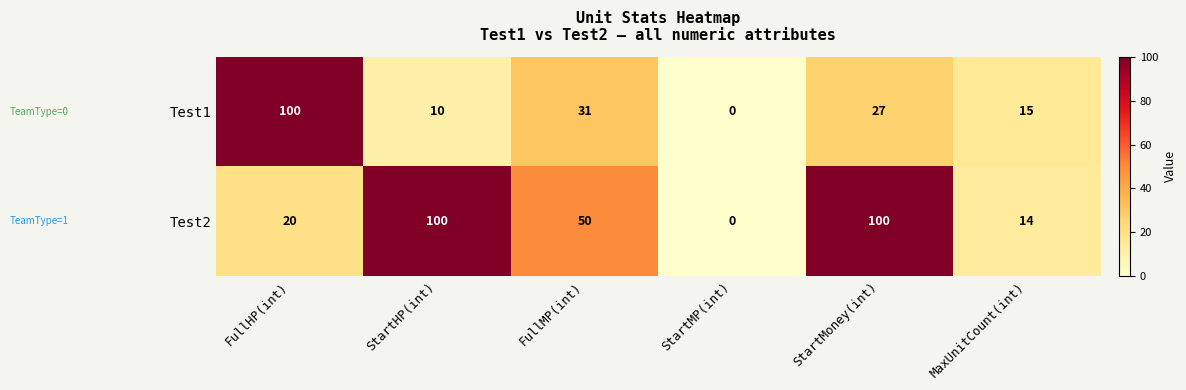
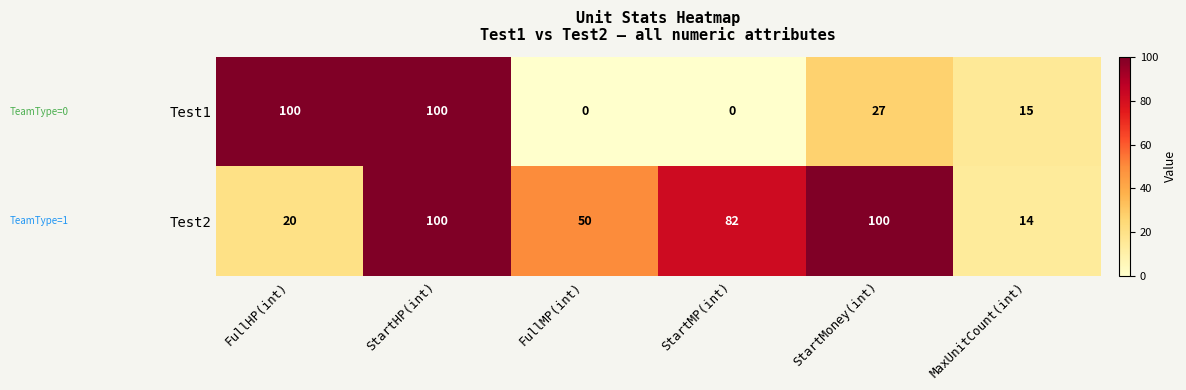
Test1, StartHP(int): 10 -> 100
Test1, FullMP(int): 31 -> 0
Test2, StartMP(int): 0 -> 82
